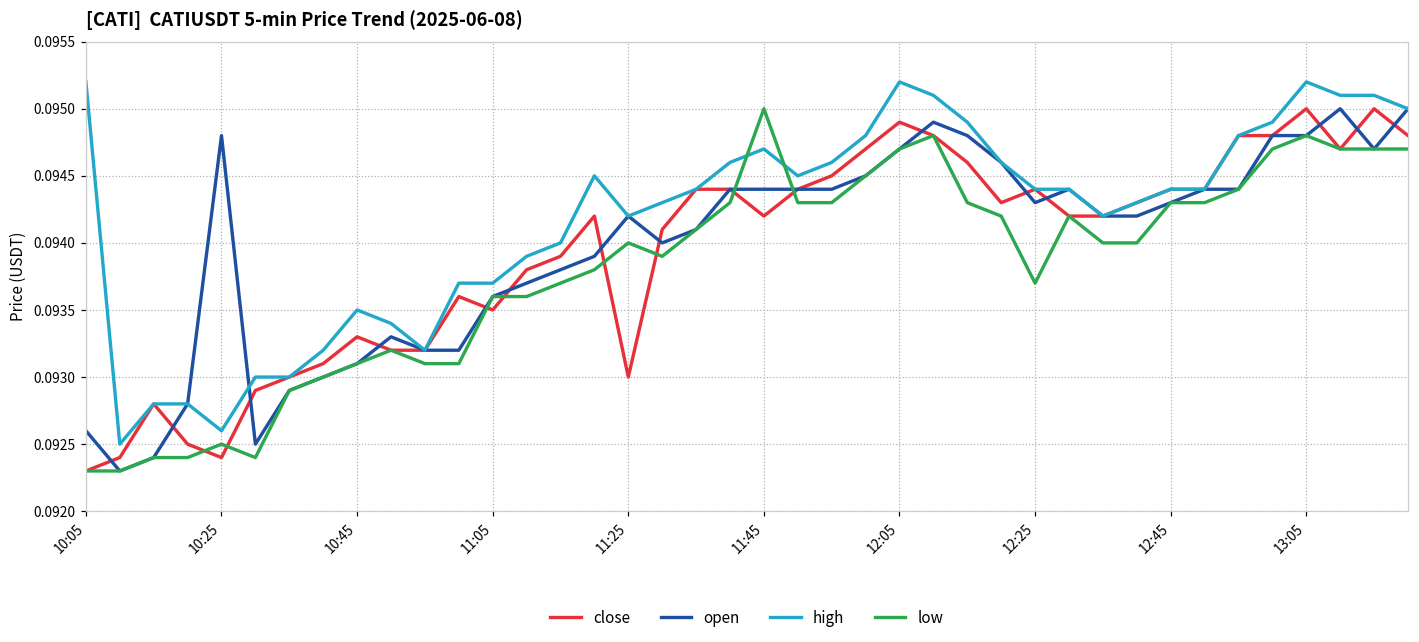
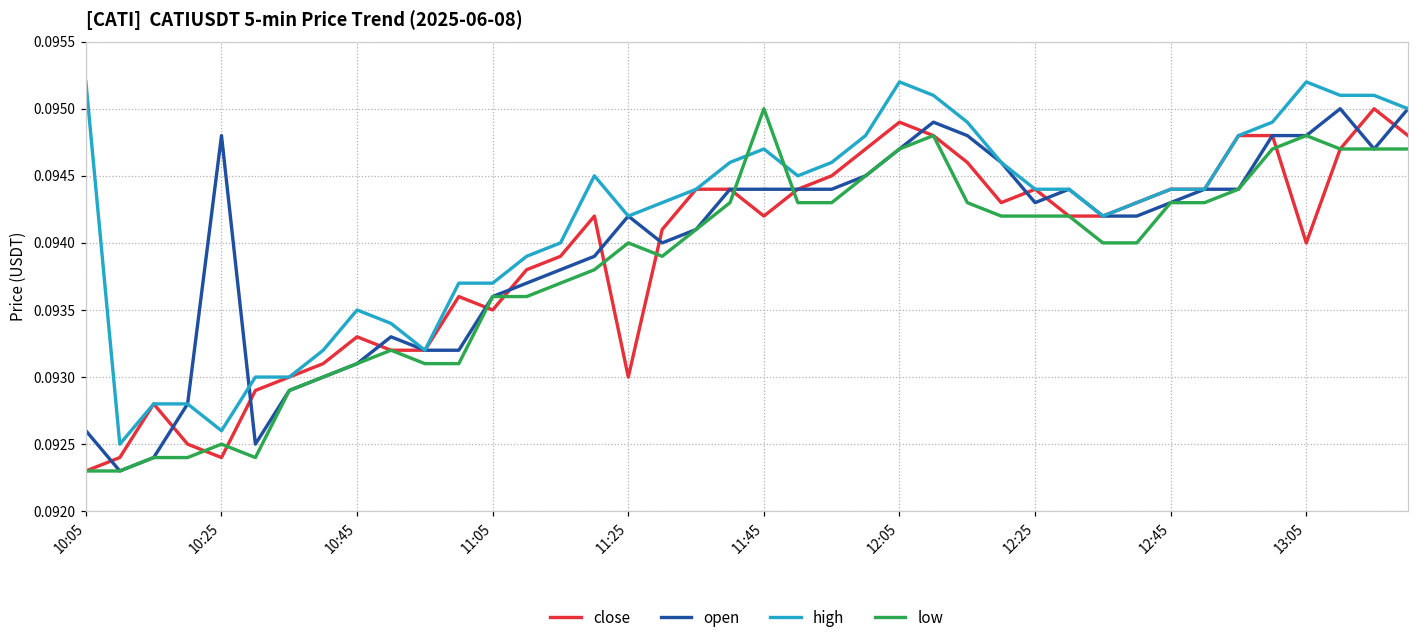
low, 12:25: 0.0937 -> 0.0942
close, 13:05: 0.095 -> 0.094
